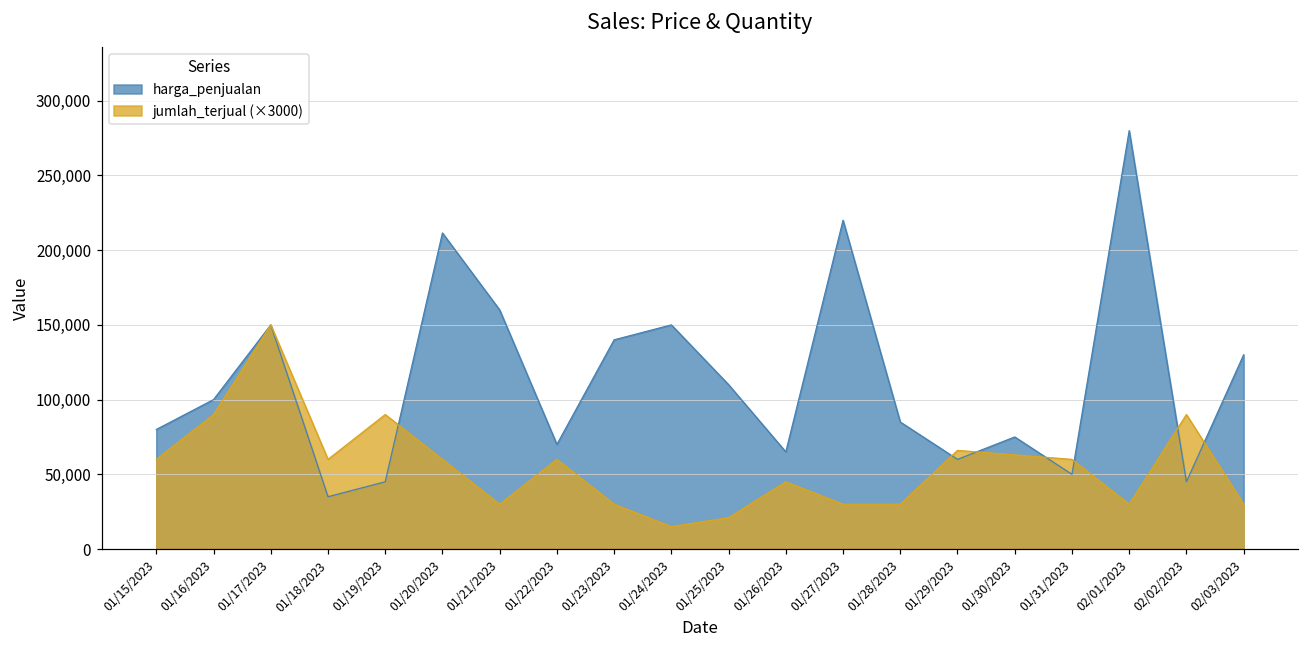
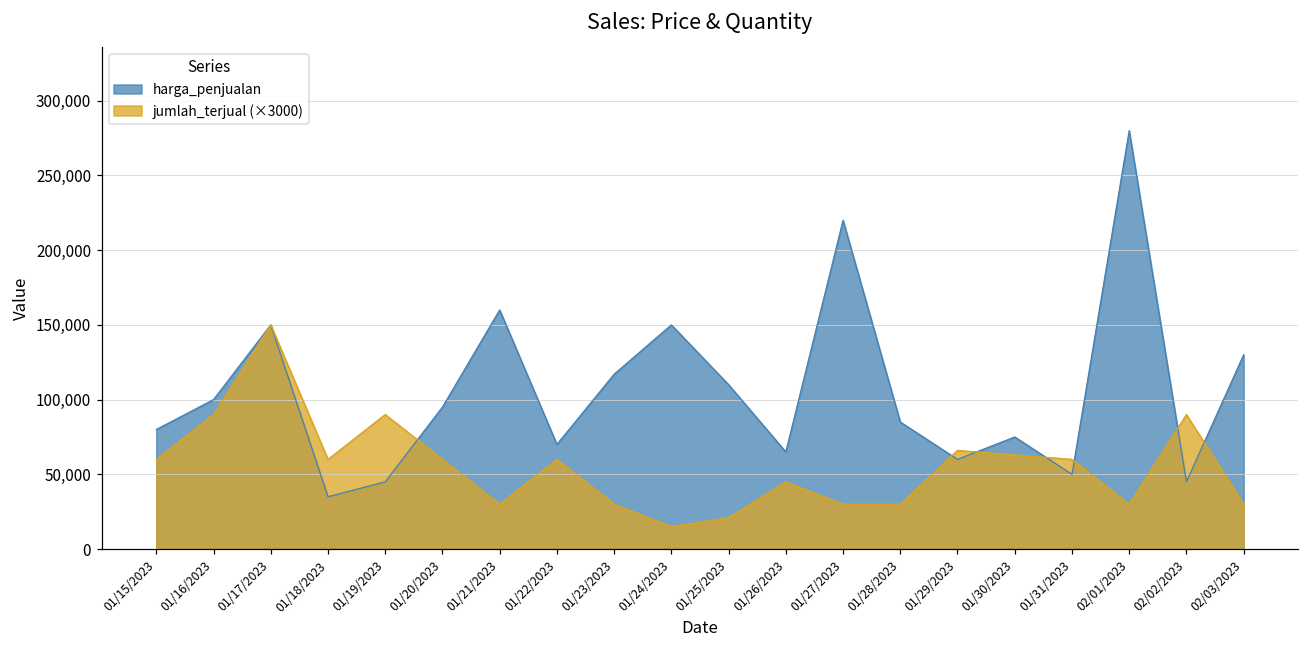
harga_penjualan, 01/20/2023: 212,000 -> 95,000
harga_penjualan, 01/23/2023: 140,000 -> 117,000
